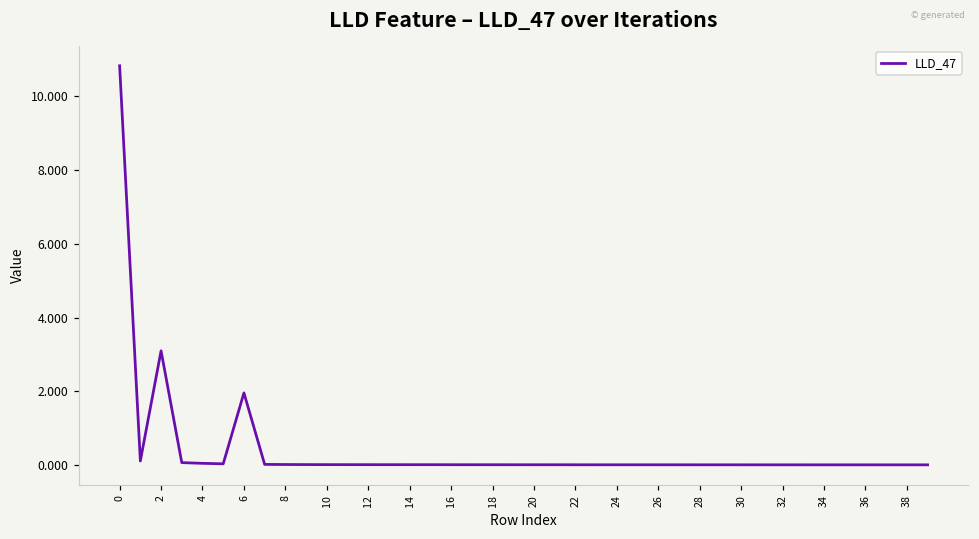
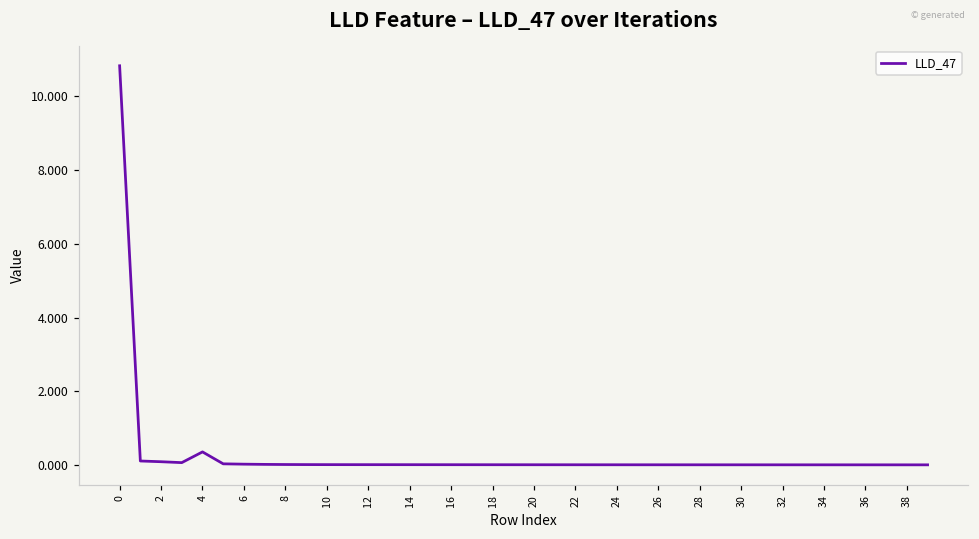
2: 3.1 -> 0.1
4: 0.1 -> 0.4
6: 2.0 -> 0.0
